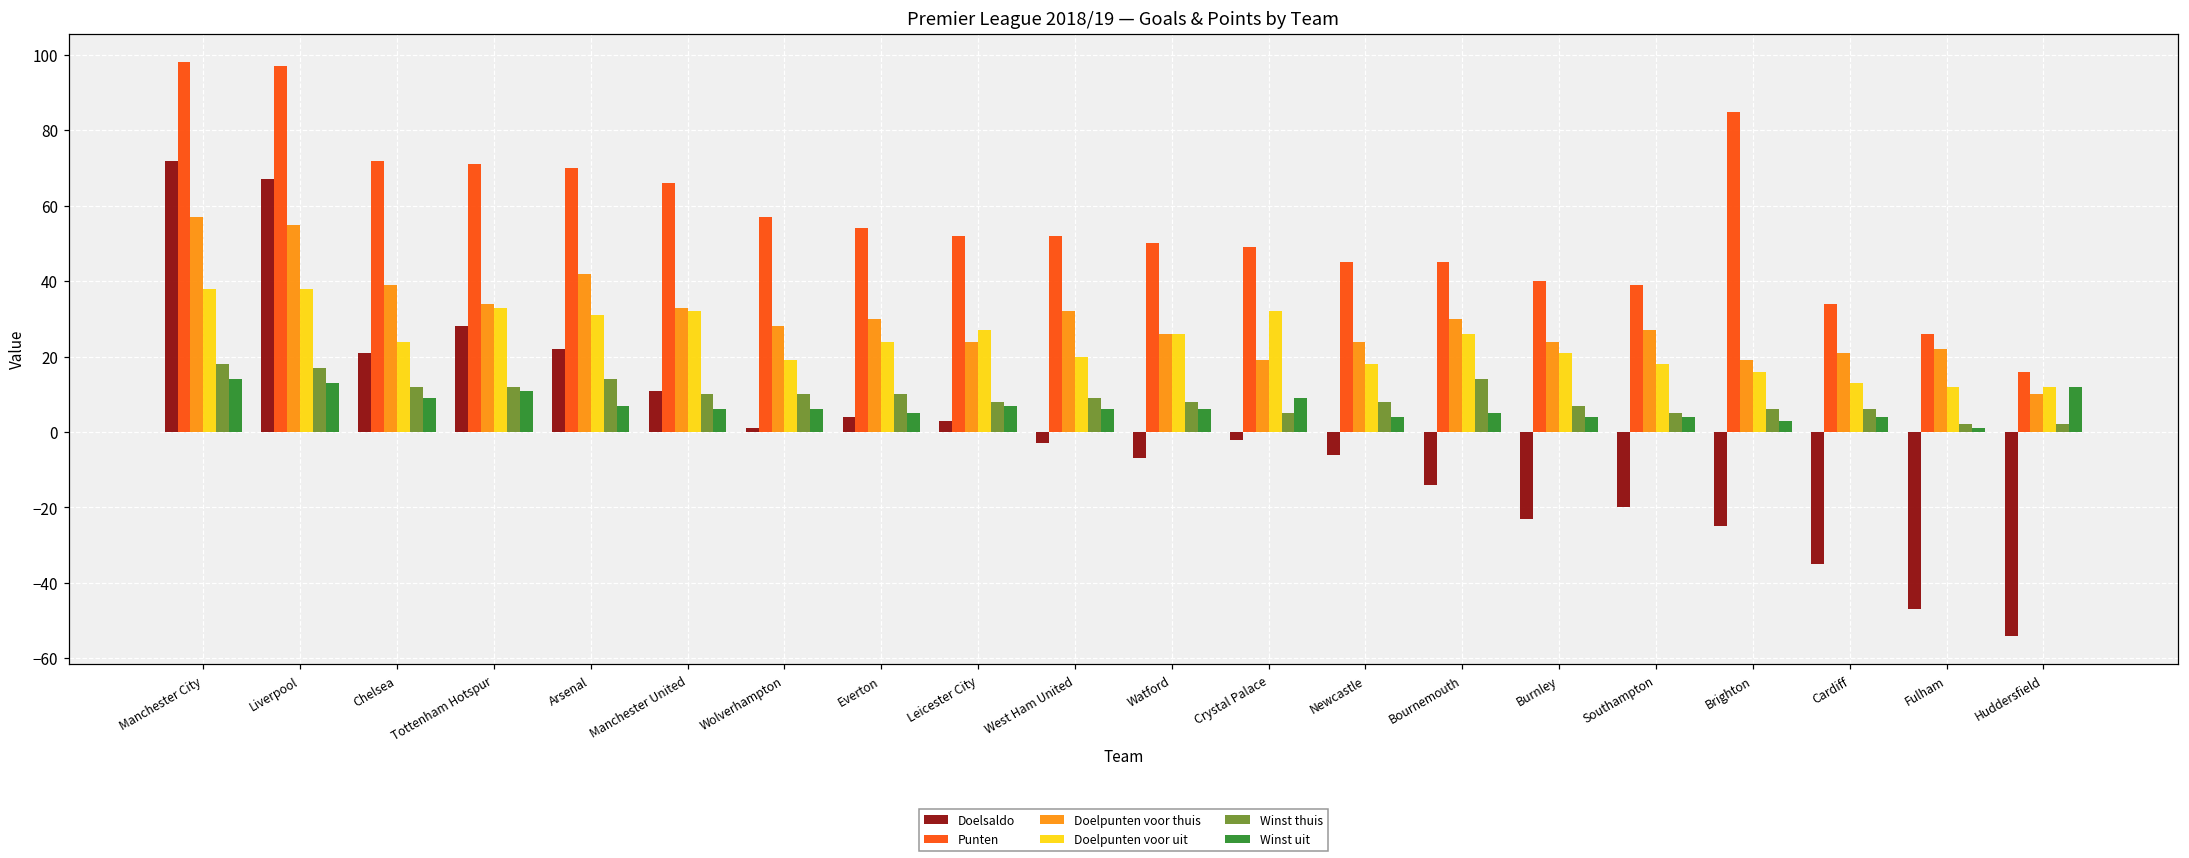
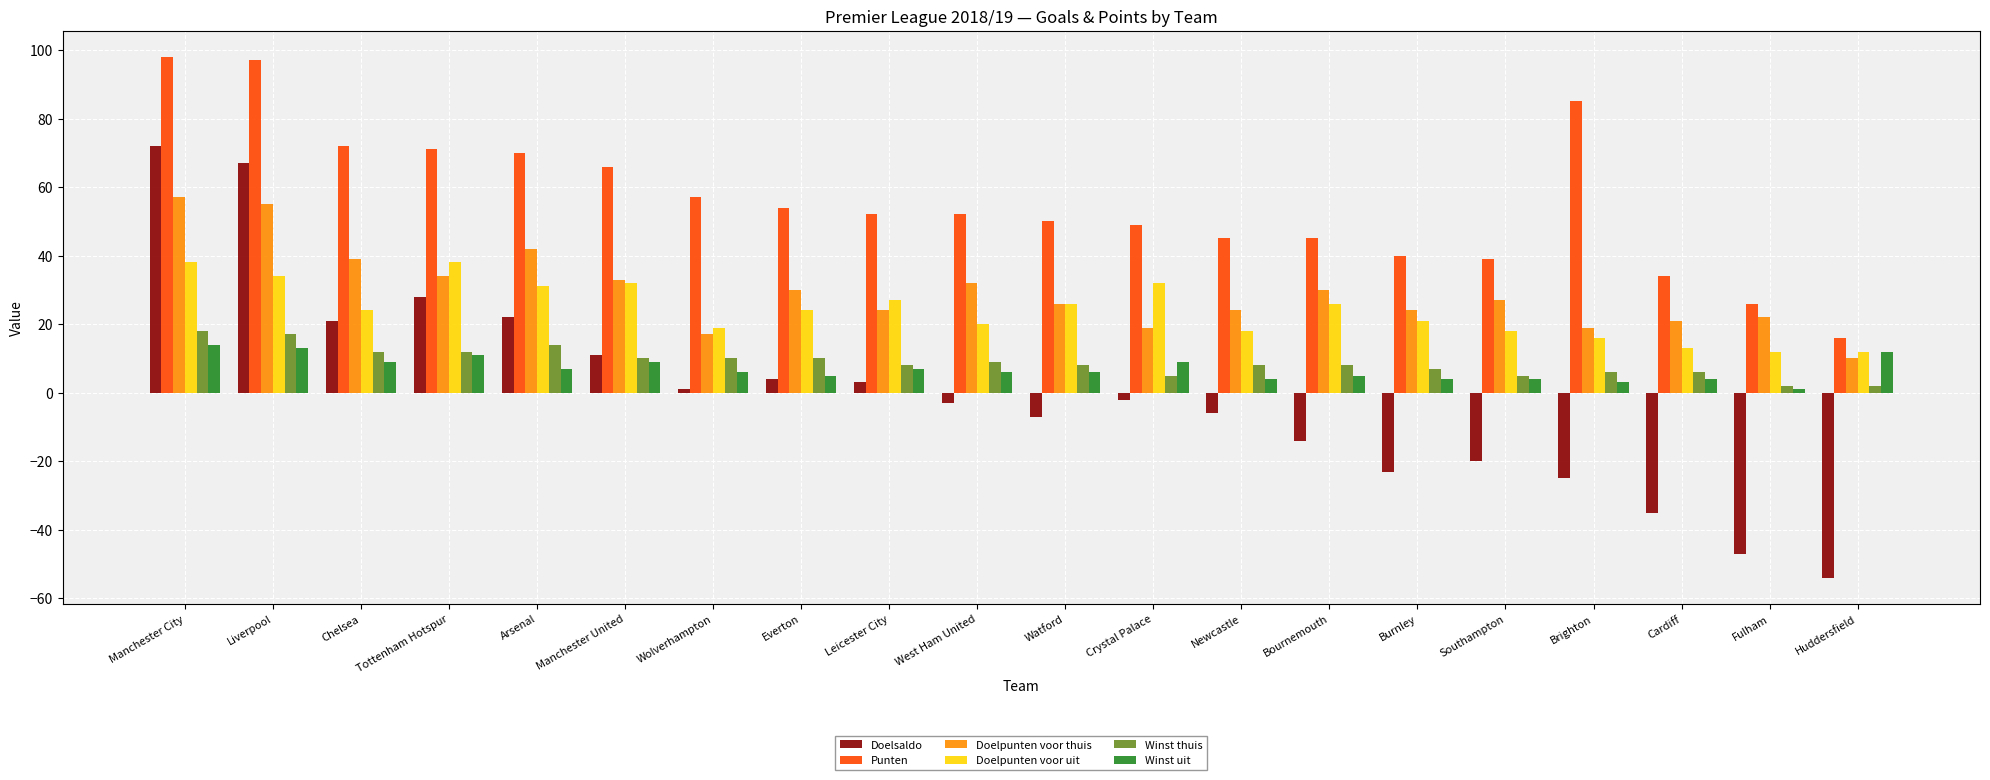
Doelpunten voor uit, Liverpool: 38 -> 34
Doelpunten voor uit, Tottenham Hotspur: 33 -> 38
Winst uit, Manchester United: 6 -> 9
Doelpunten voor thuis, Wolverhampton: 28 -> 17
Winst thuis, Bournemouth: 14 -> 8
